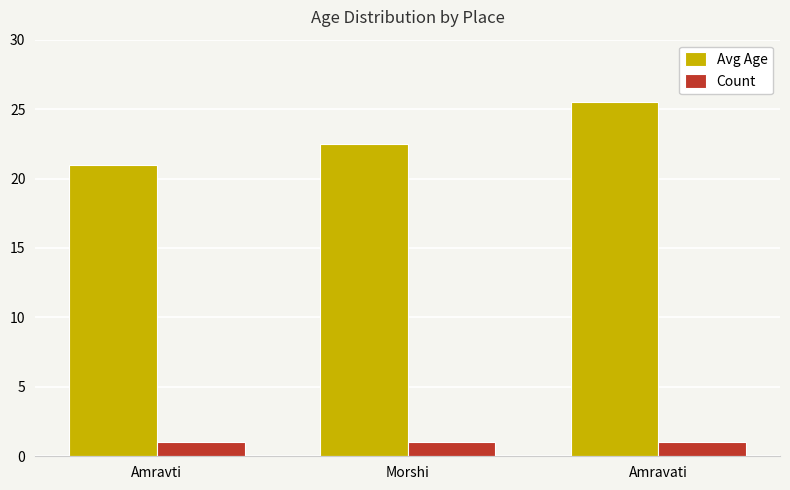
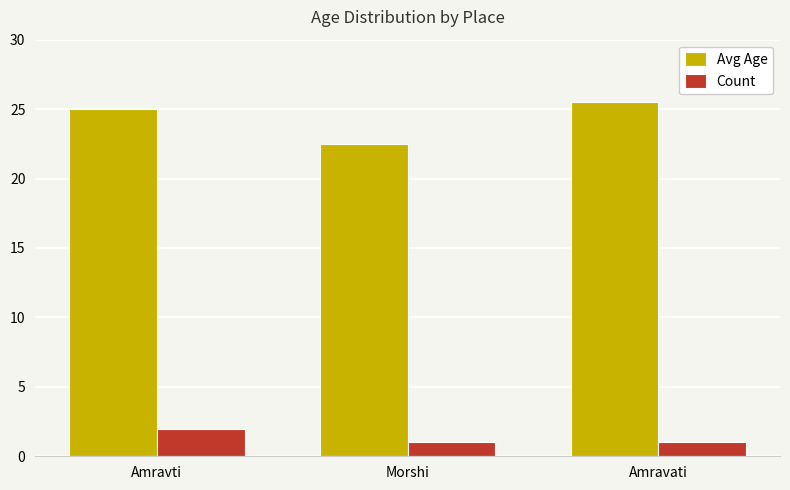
Avg Age, Amravti: 21 -> 25
Count, Amravti: 1 -> 2
